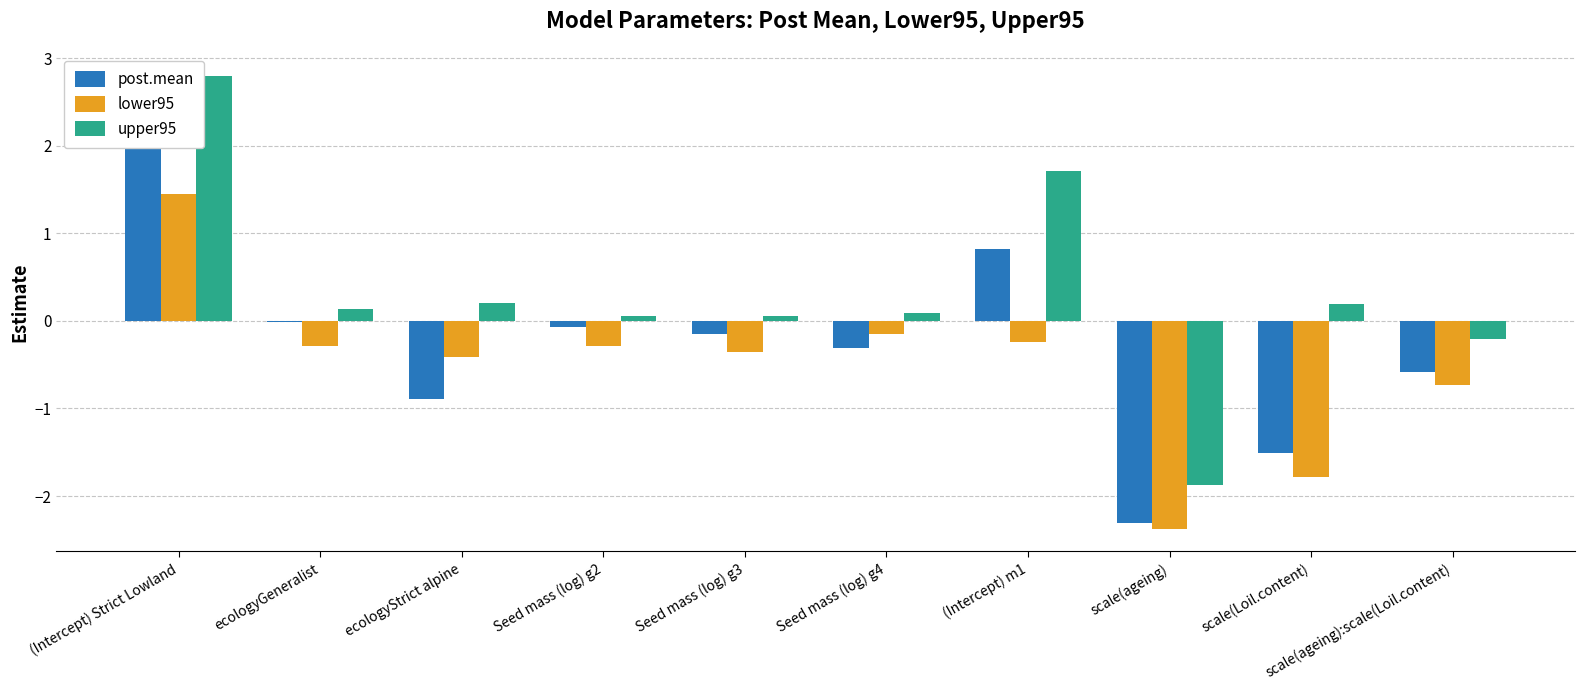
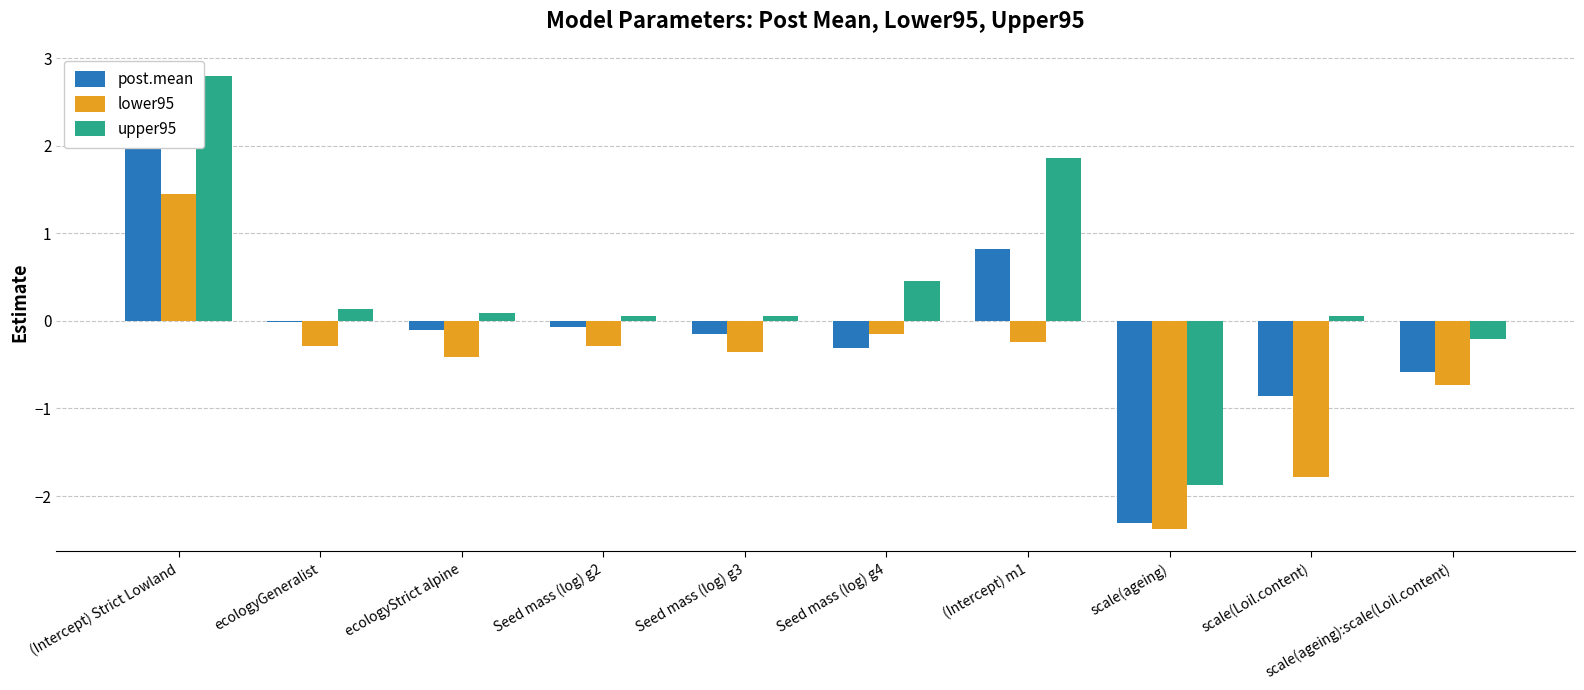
post.mean, ecologyStrict alpine: -0.9 -> -0.1
upper95, ecologyStrict alpine: 0.2 -> 0.1
upper95, Seed mass (log) g4: 0.1 -> 0.5
upper95, (Intercept) m1: 1.7 -> 1.9
post.mean, scale(Loil.content): -1.5 -> -0.9
upper95, scale(Loil.content): 0.2 -> 0.1
